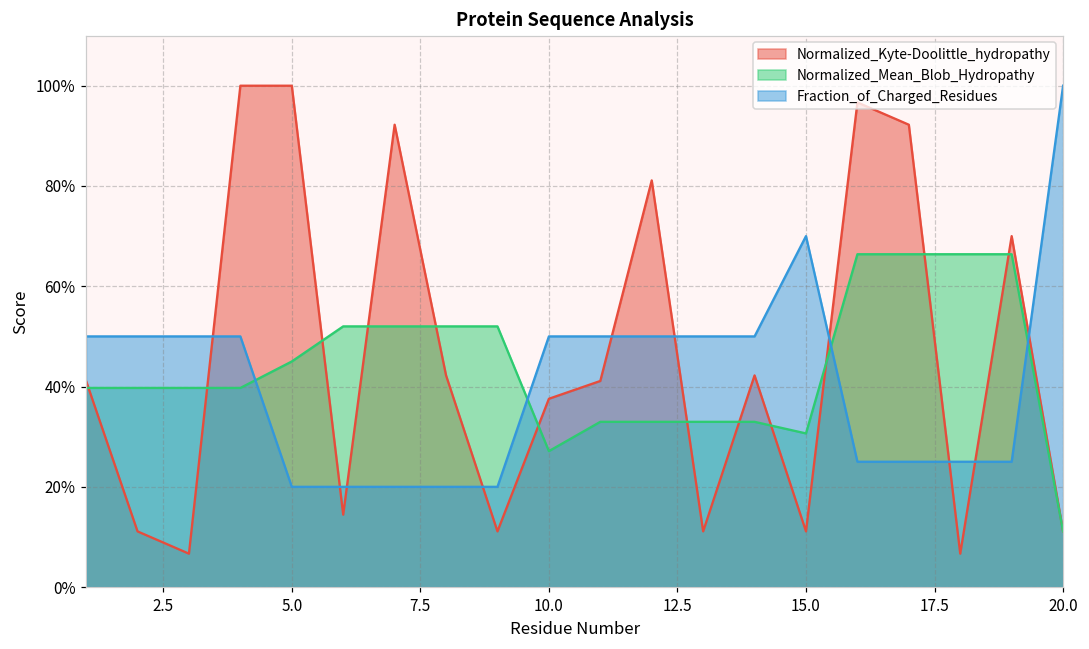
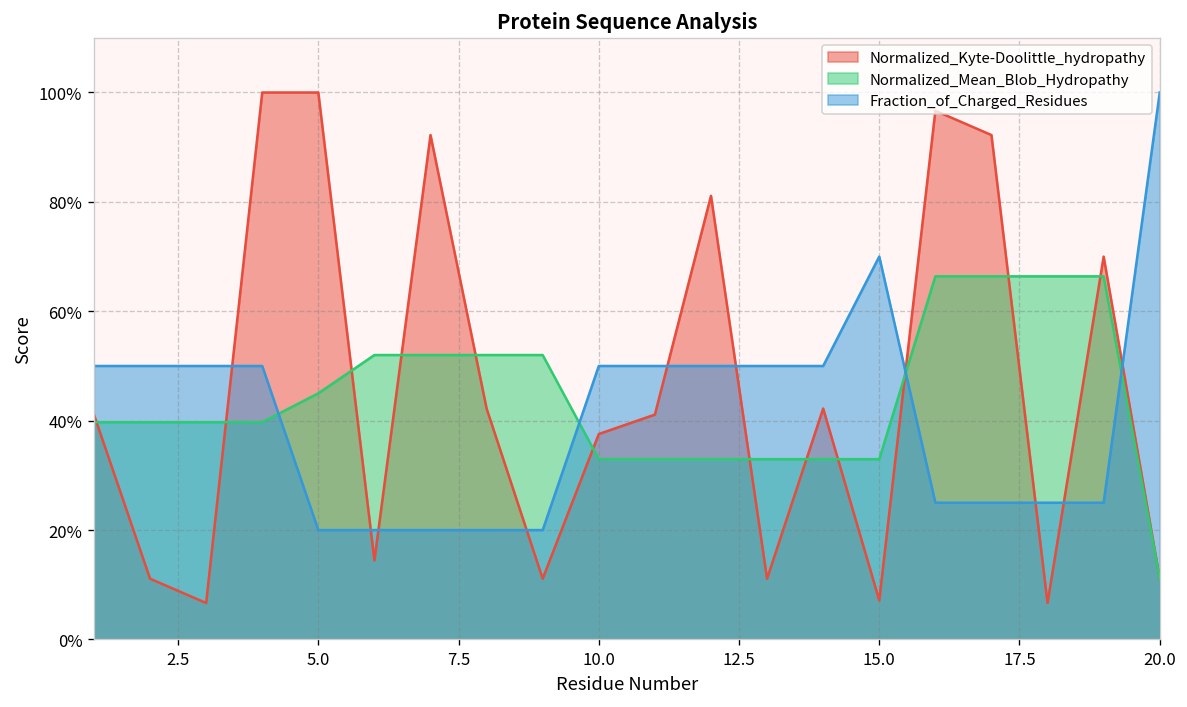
Normalized_Mean_Blob_Hydropathy, 10.0: 27% -> 33%
Normalized_Kyte-Doolittle_hydropathy, 15.0: 11% -> 7%
Normalized_Mean_Blob_Hydropathy, 15.0: 31% -> 33%
